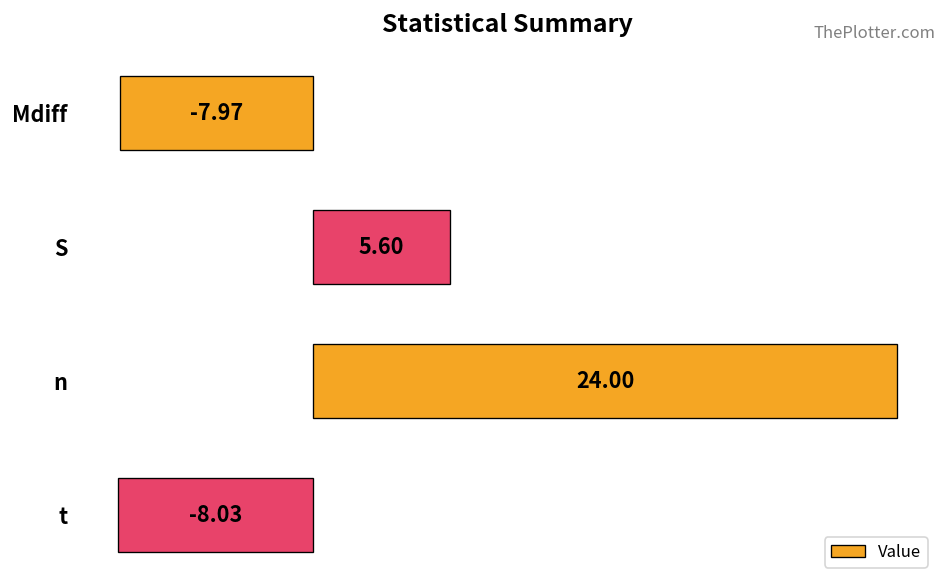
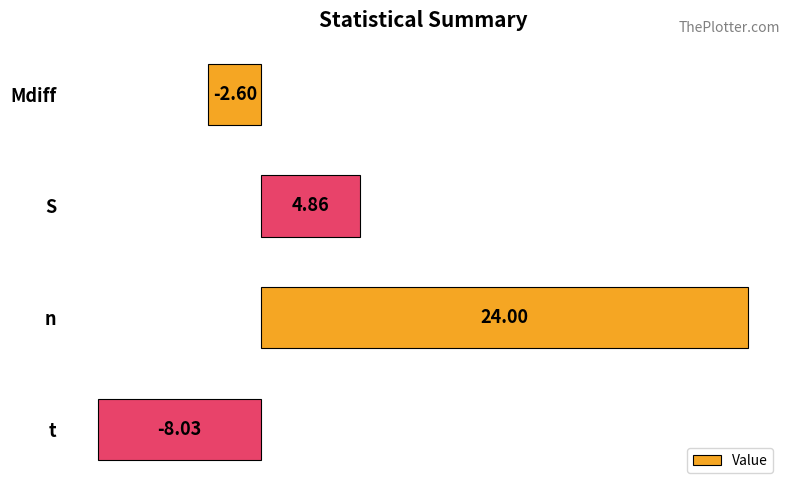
Mdiff: -7.97 -> -2.60
S: 5.60 -> 4.86
